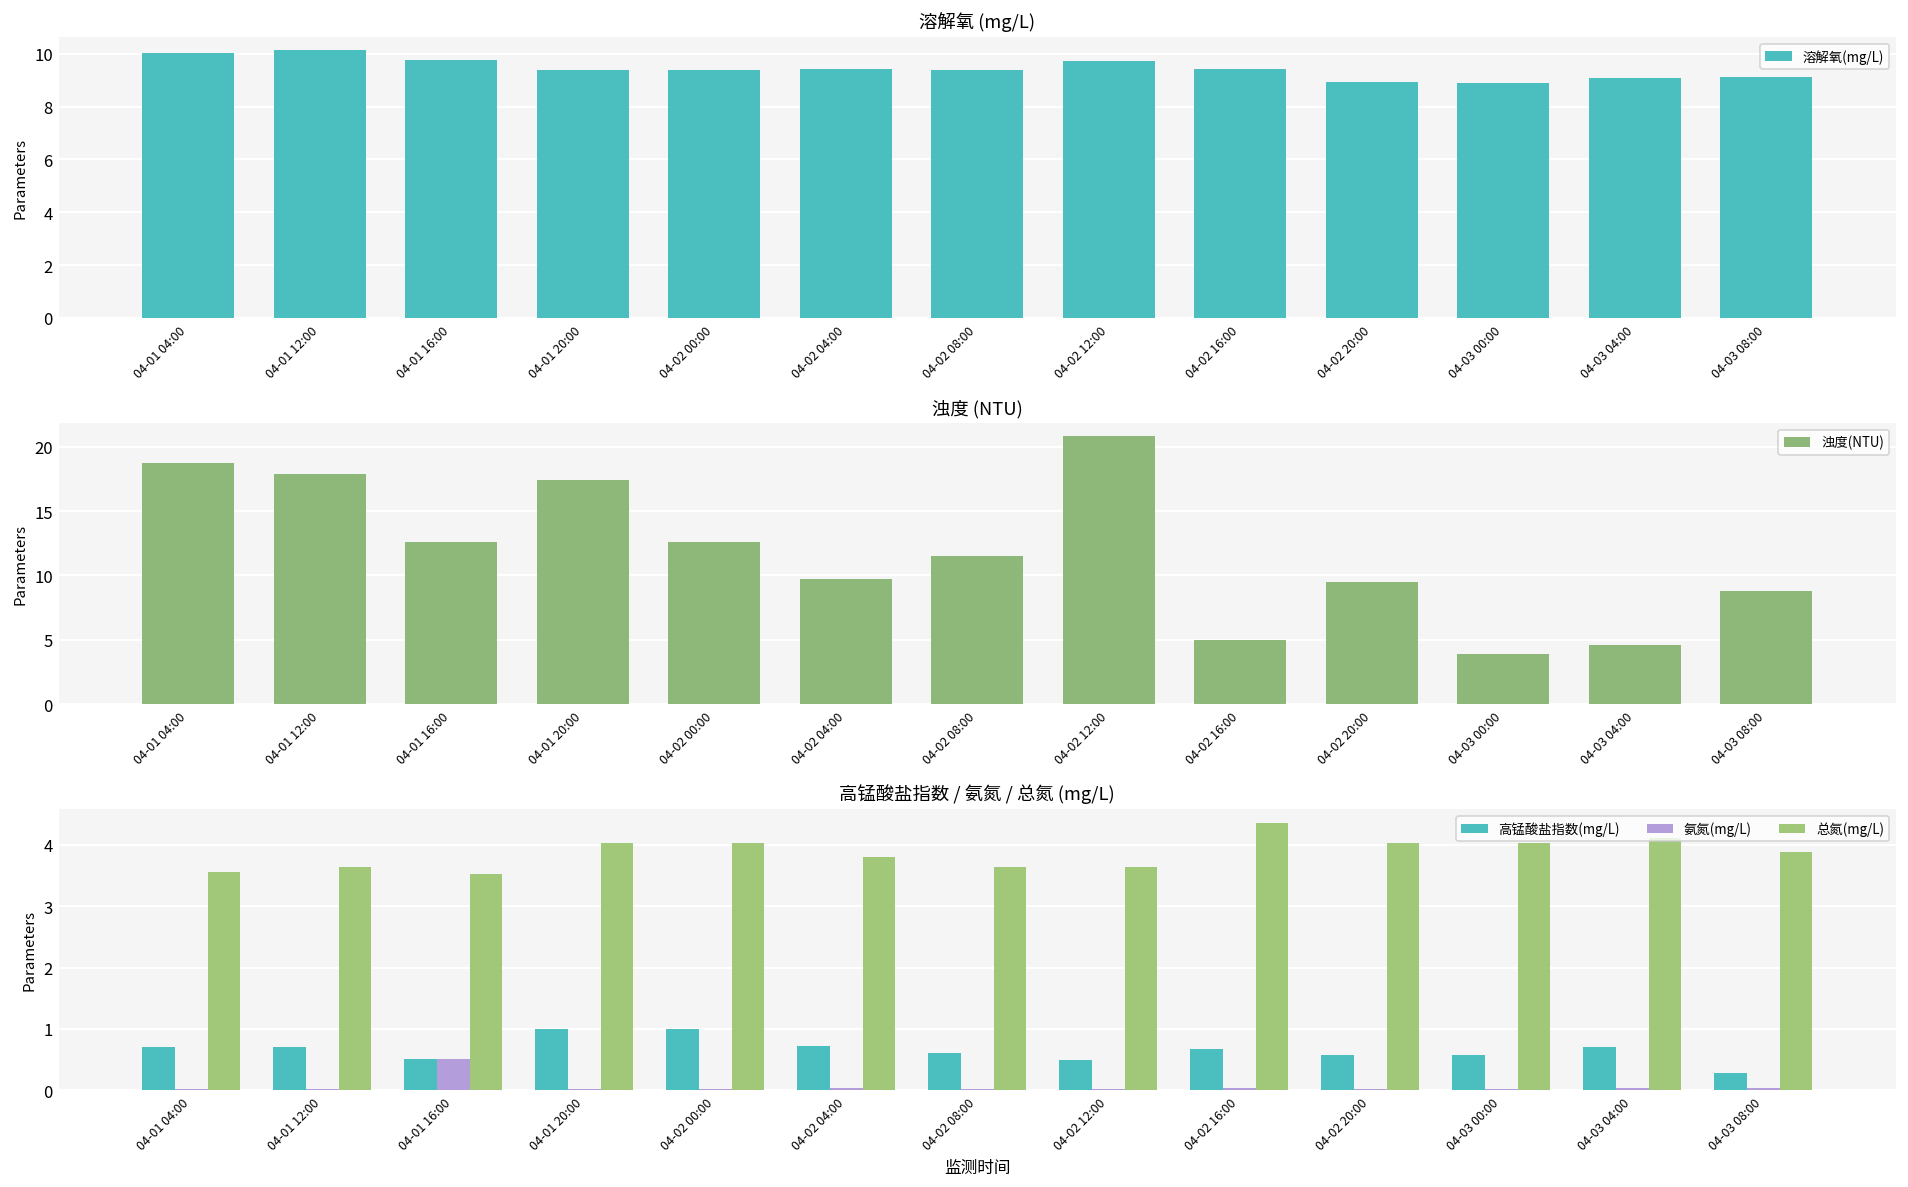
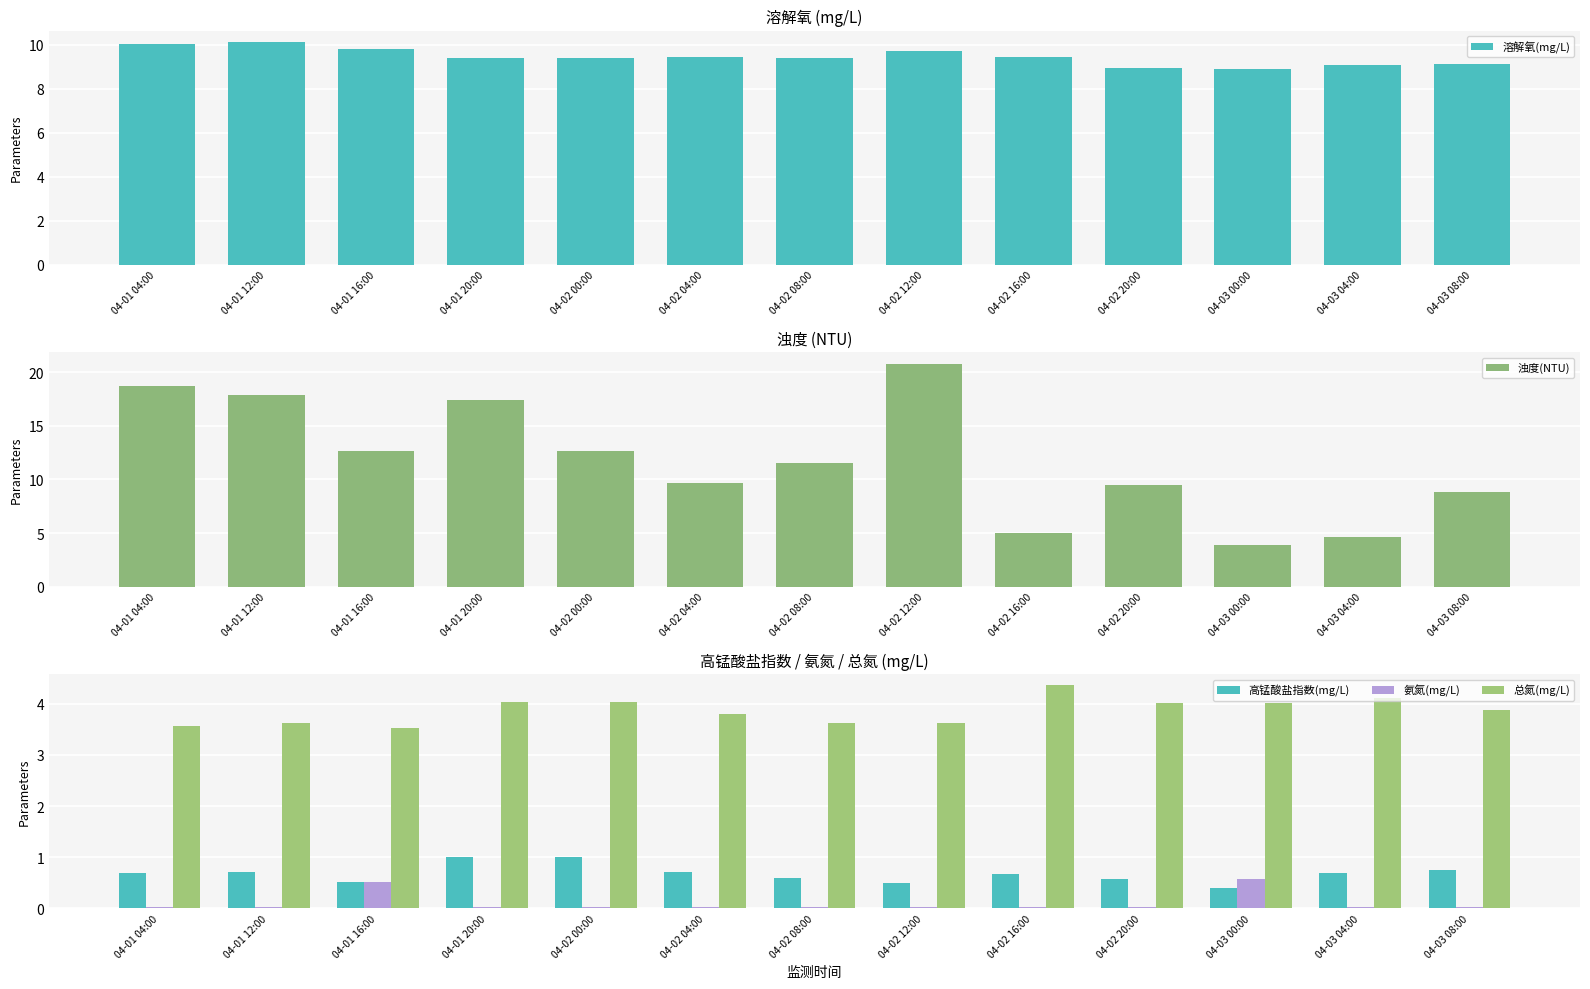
高锰酸盐指数 / 氨氮 / 总氮 (mg/L), 高锰酸盐指数(mg/L), 04-03 00:00: 0.6 -> 0.4
高锰酸盐指数 / 氨氮 / 总氮 (mg/L), 氨氮(mg/L), 04-03 00:00: 0.0 -> 0.6
高锰酸盐指数 / 氨氮 / 总氮 (mg/L), 高锰酸盐指数(mg/L), 04-03 08:00: 0.3 -> 0.8
